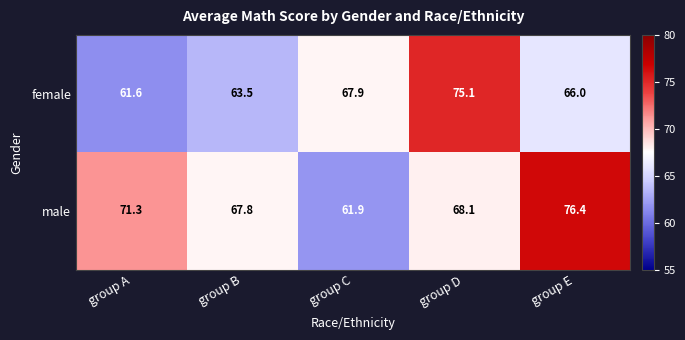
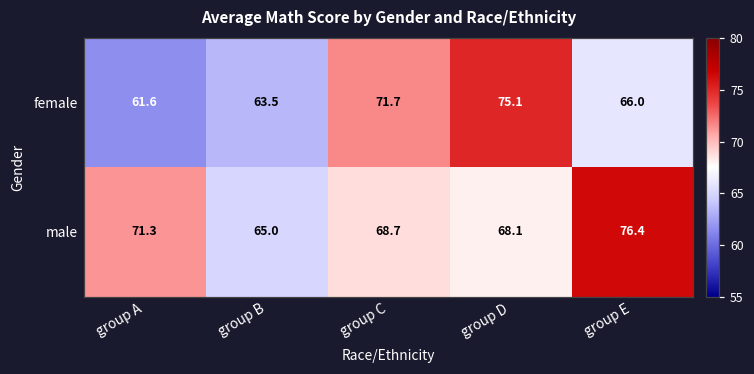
female, group C: 67.9 -> 71.7
male, group B: 67.8 -> 65.0
male, group C: 61.9 -> 68.7
